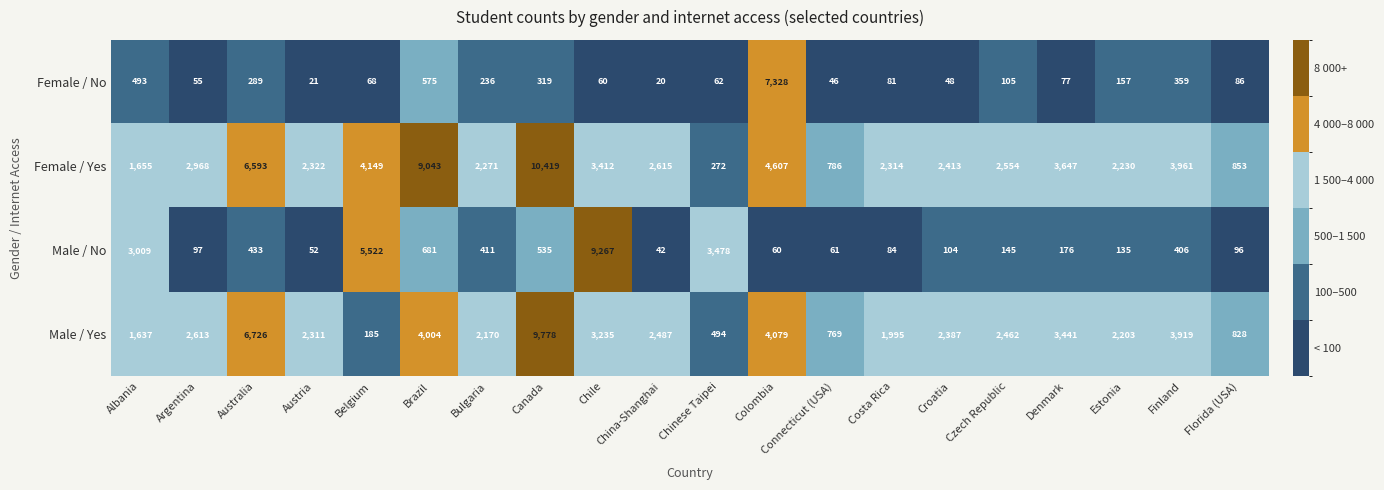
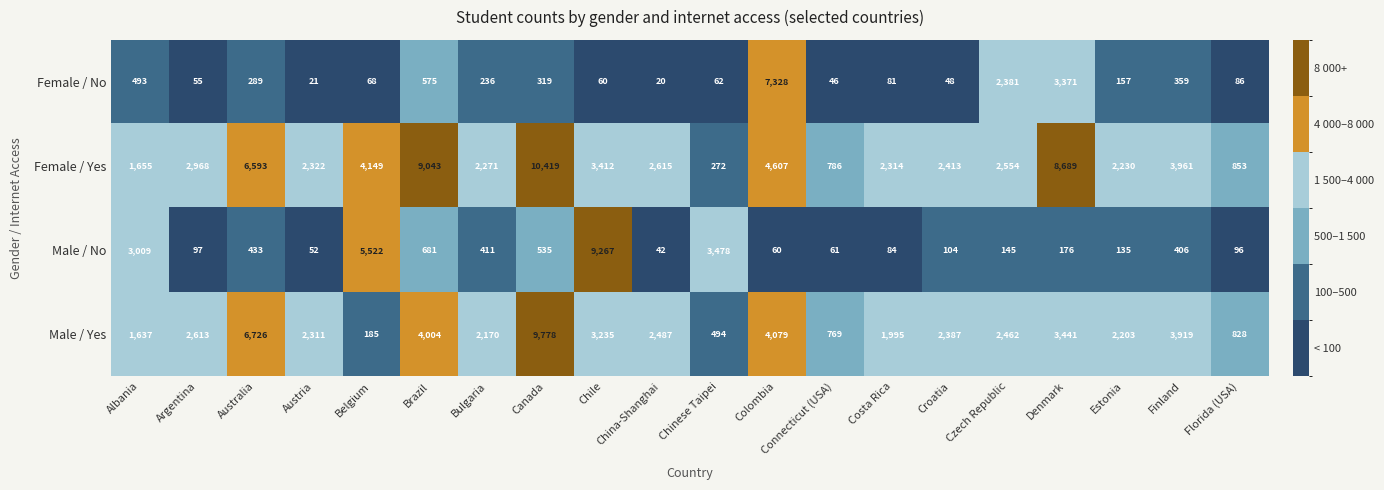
Female / No, Czech Republic: 105 -> 2,381
Female / No, Denmark: 77 -> 3,371
Female / Yes, Denmark: 3,647 -> 8,689
